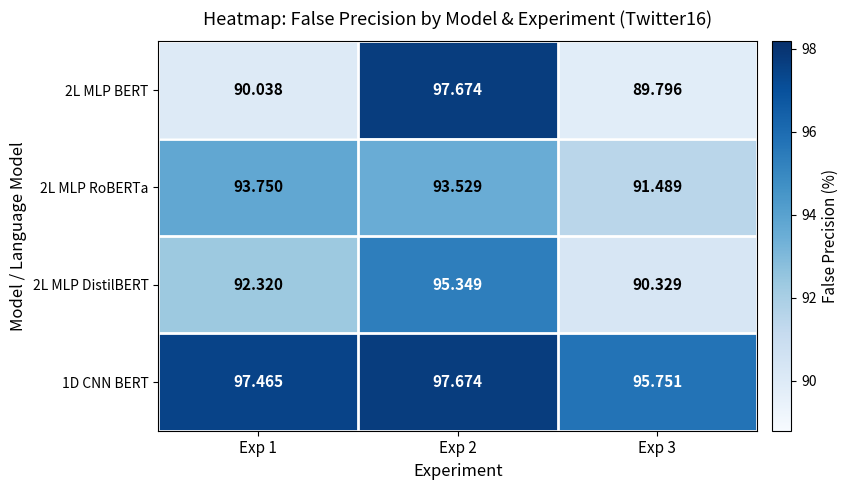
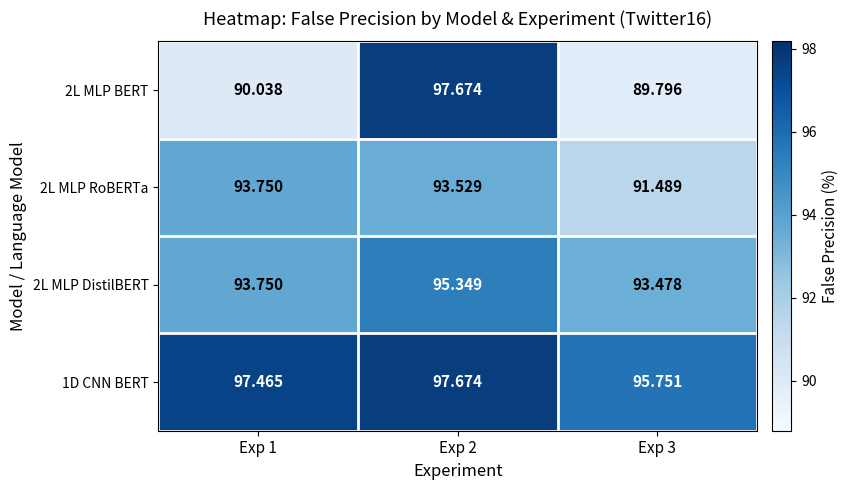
2L MLP DistilBERT, Exp 1: 92.320 -> 93.750
2L MLP DistilBERT, Exp 3: 90.329 -> 93.478
